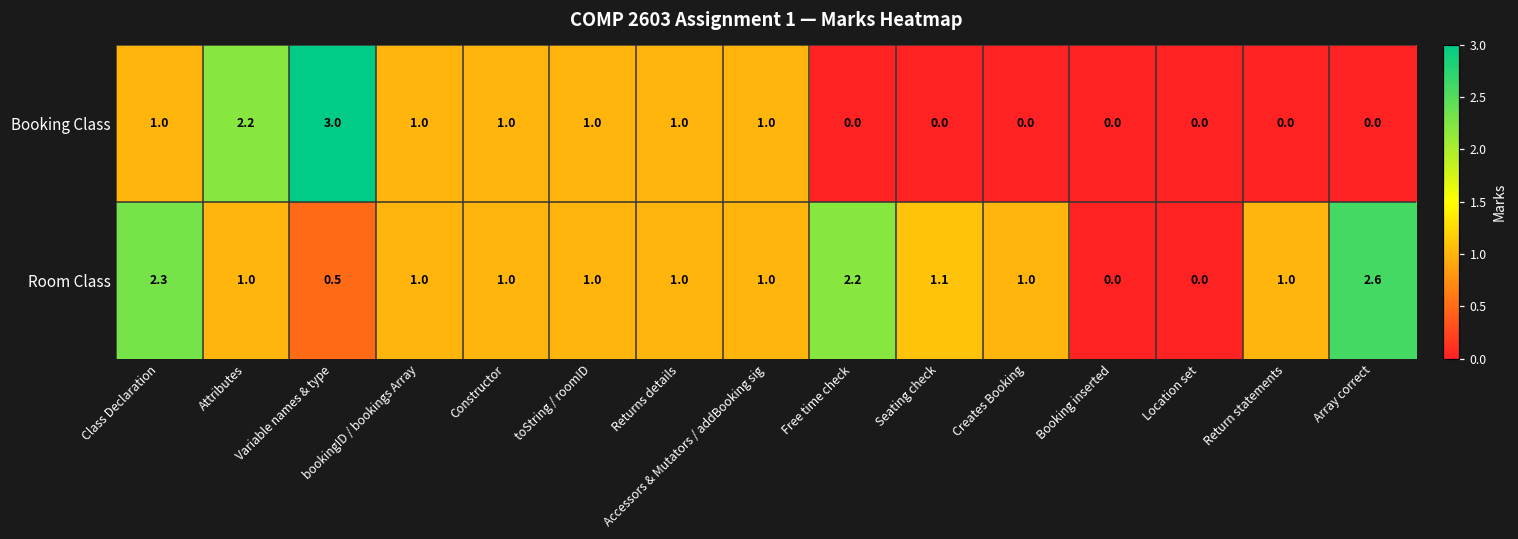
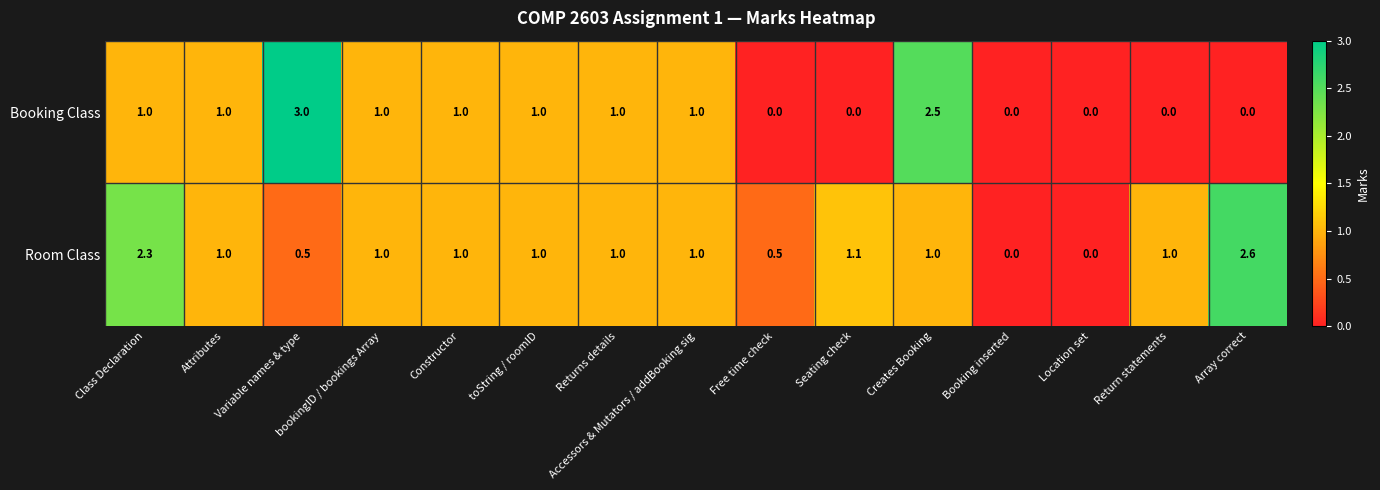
Booking Class, Attributes: 2.2 -> 1.0
Booking Class, Creates Booking: 0.0 -> 2.5
Room Class, Free time check: 2.2 -> 0.5
